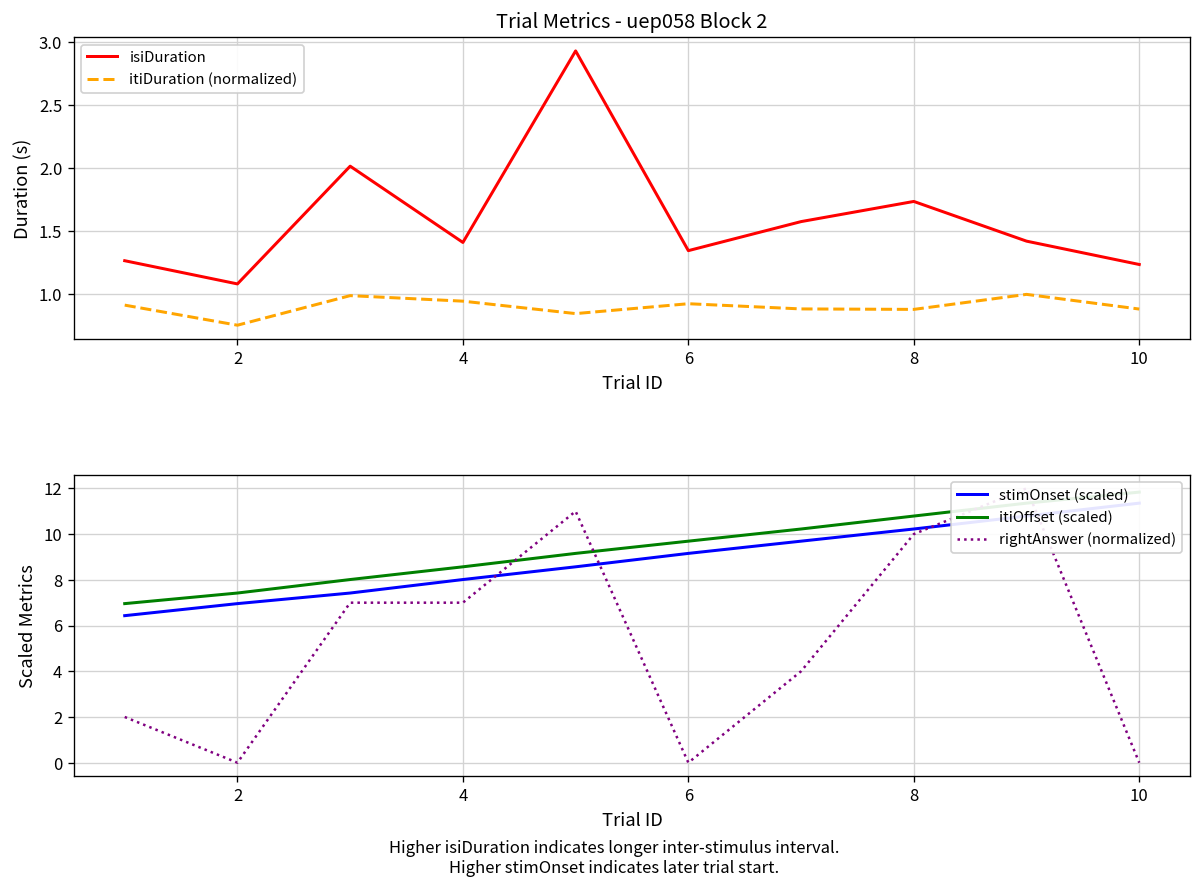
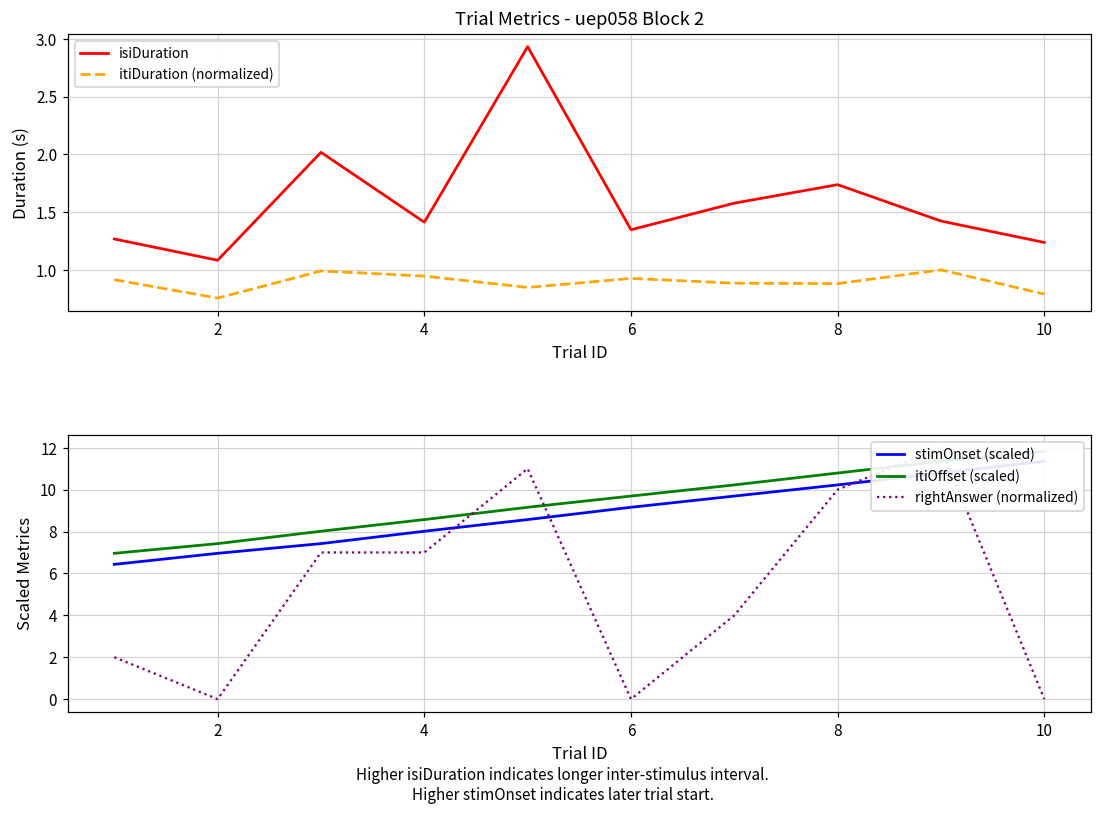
Trial Metrics - uep058 Block 2, itiDuration (normalized), 10: 0.88 -> 0.79
